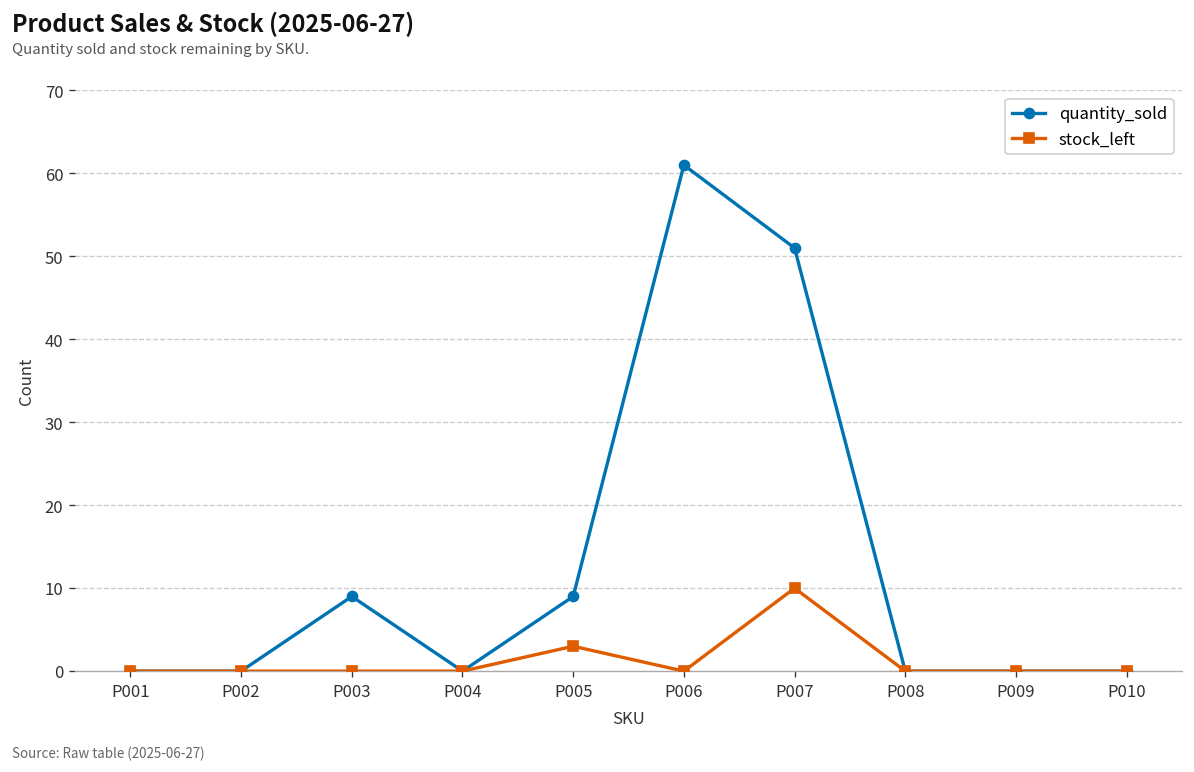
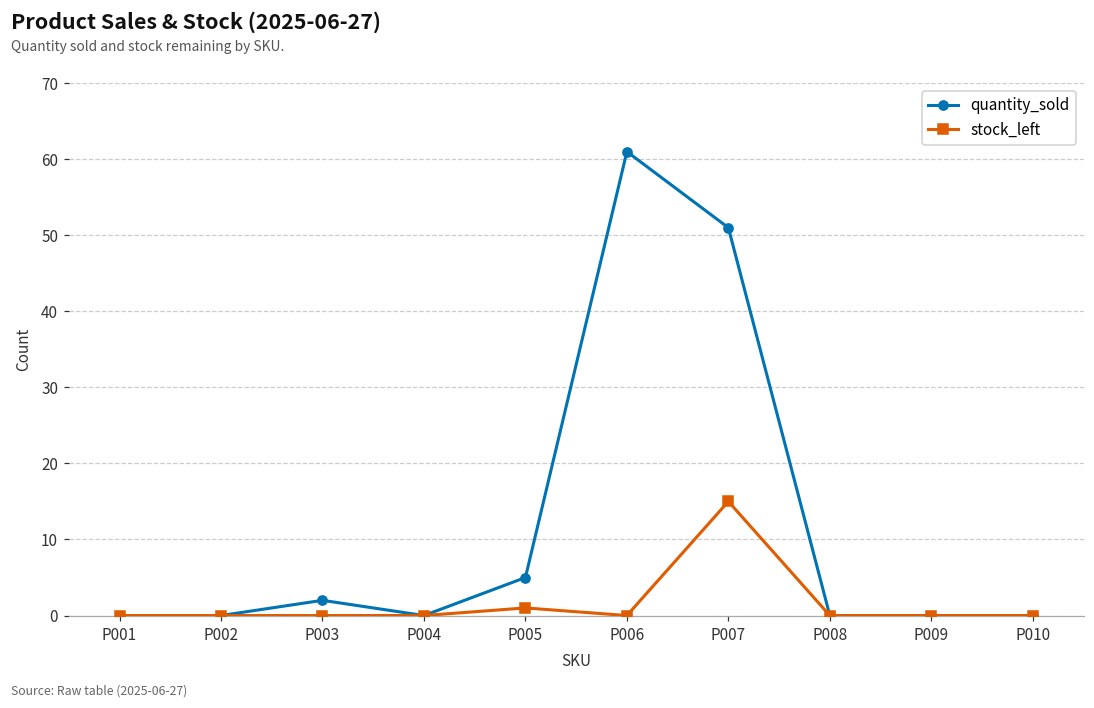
quantity_sold, P003: 9 -> 2
quantity_sold, P005: 9 -> 5
stock_left, P005: 3 -> 1
stock_left, P007: 10 -> 15
